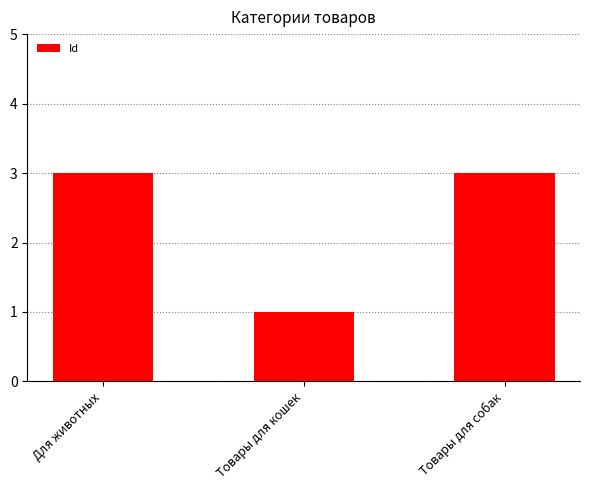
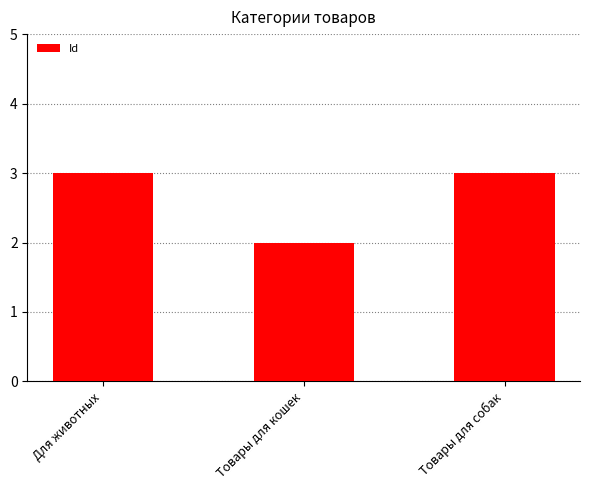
Товары для кошек: 1 -> 2
